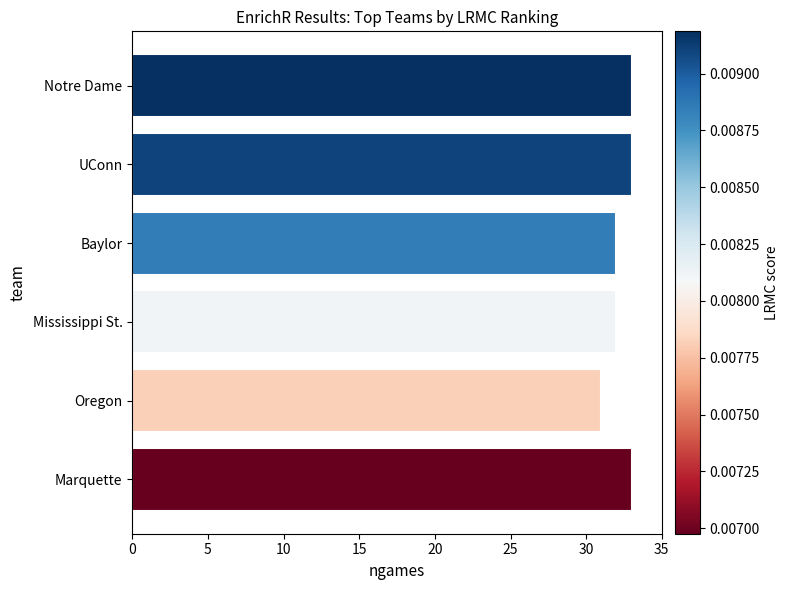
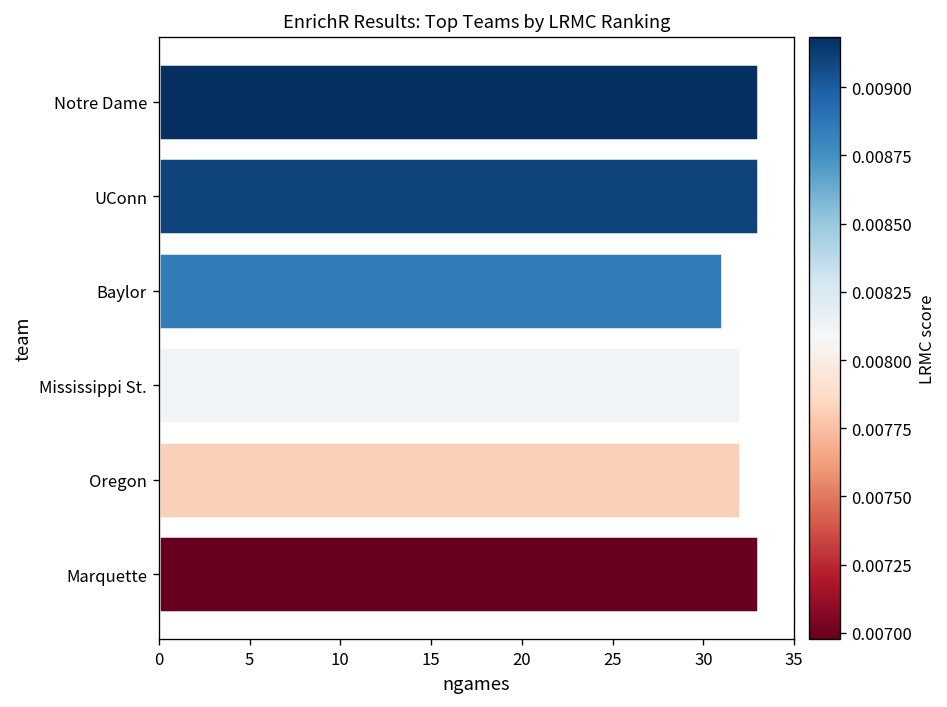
Baylor: 32 -> 31
Oregon: 31 -> 32
